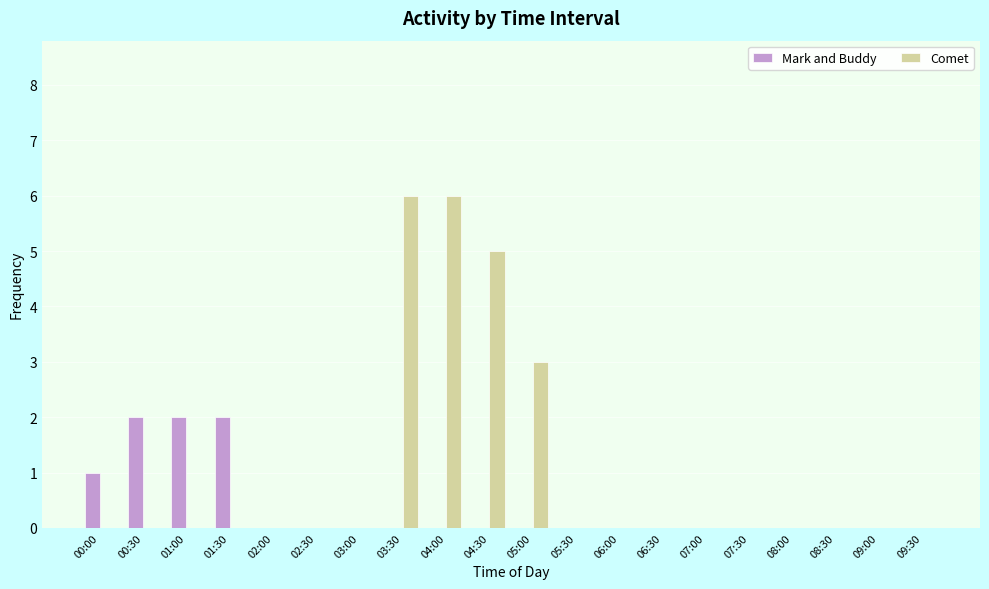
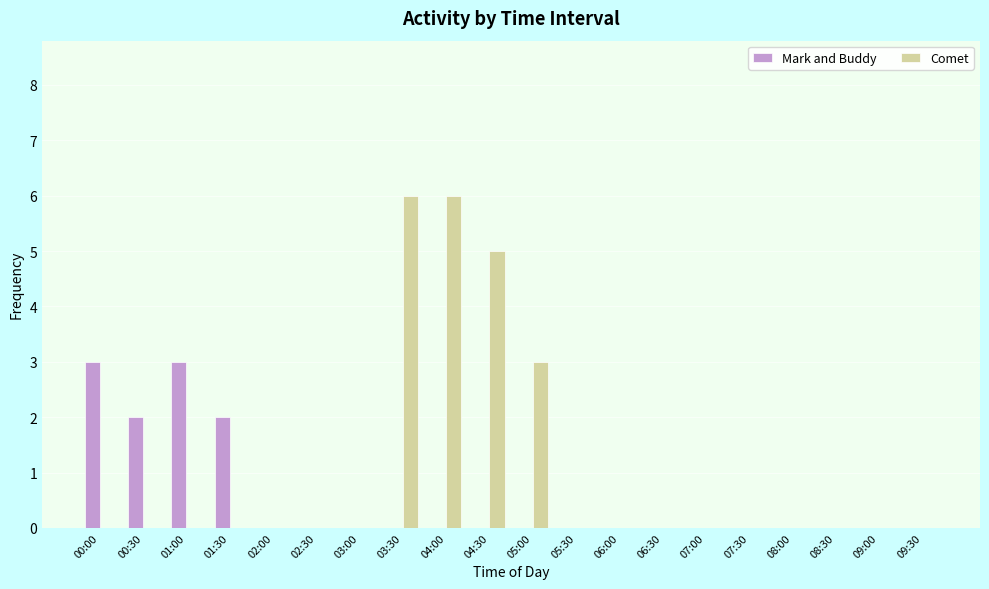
Mark and Buddy, 00:00: 1 -> 3
Mark and Buddy, 01:00: 2 -> 3
